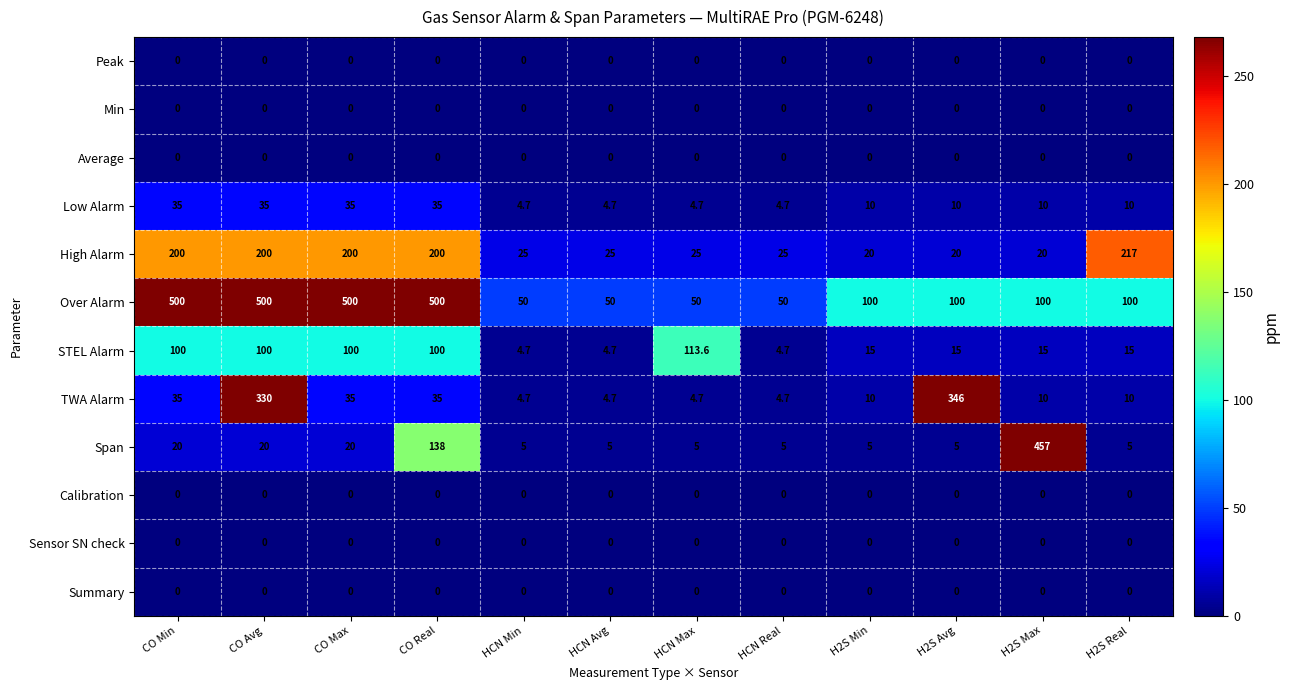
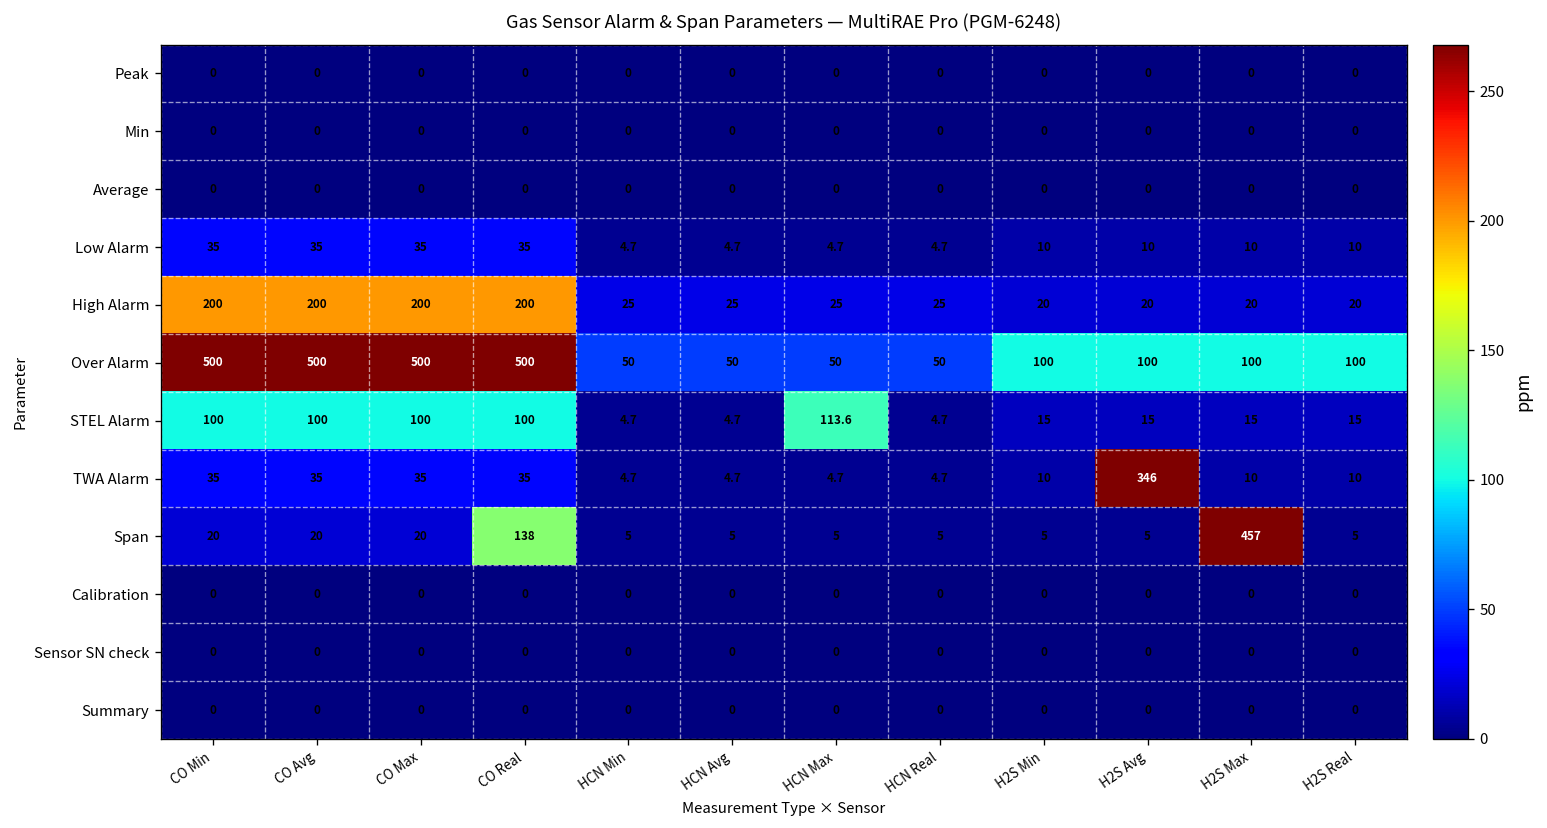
High Alarm, H2S Real: 217 -> 20
TWA Alarm, CO Avg: 330 -> 35
